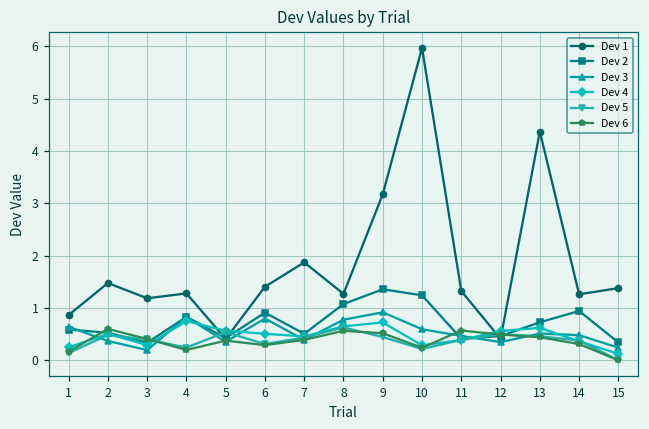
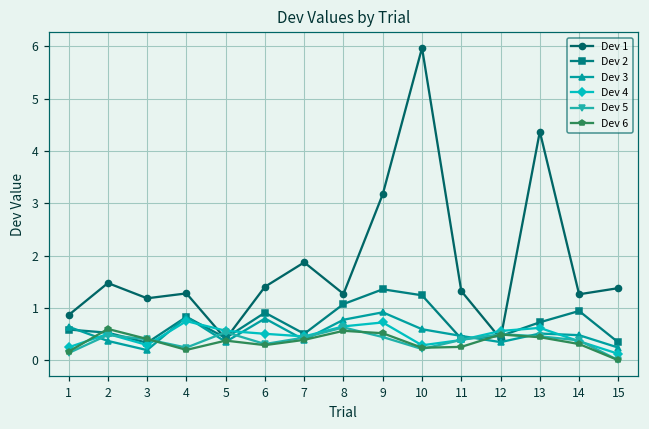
Dev 6, 11: 0.6 -> 0.3
